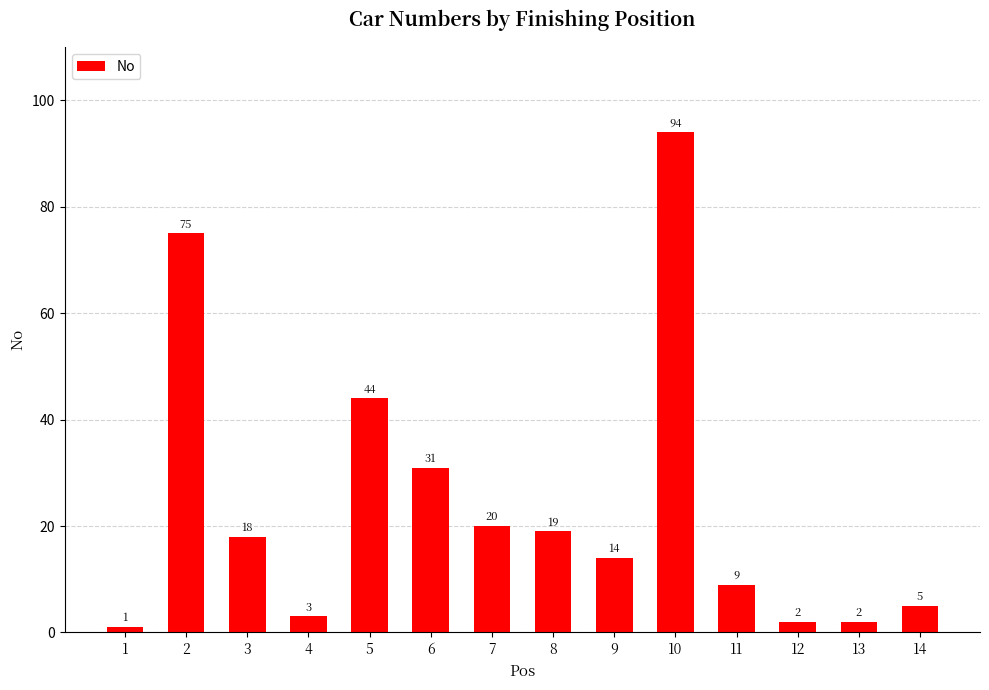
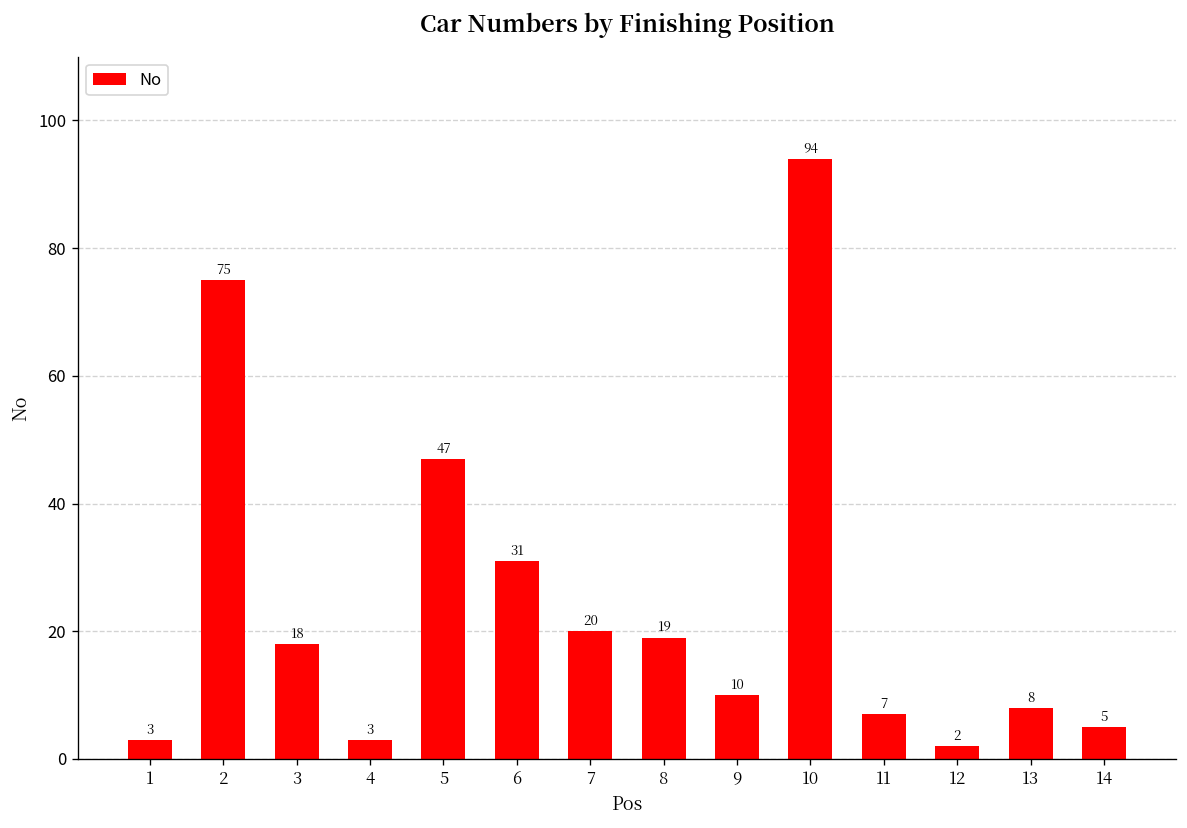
1: 1 -> 3
5: 44 -> 47
9: 14 -> 10
11: 9 -> 7
13: 2 -> 8
